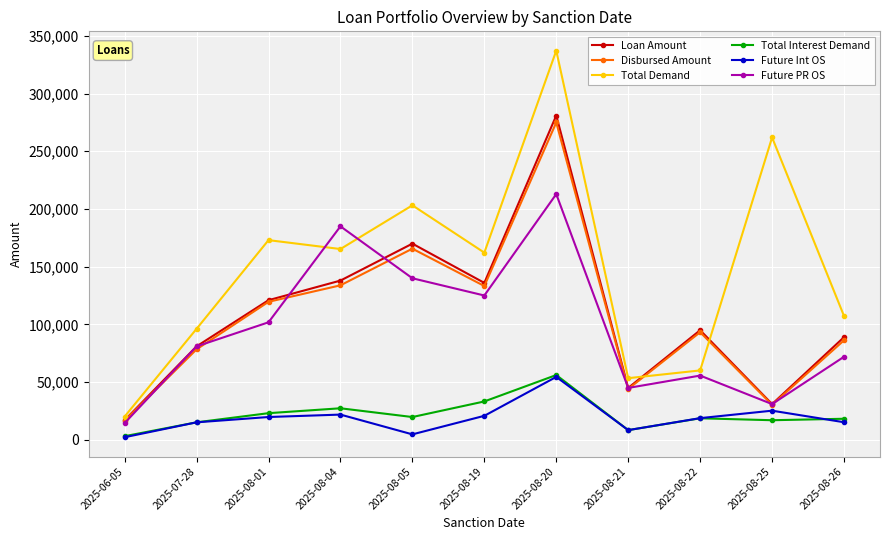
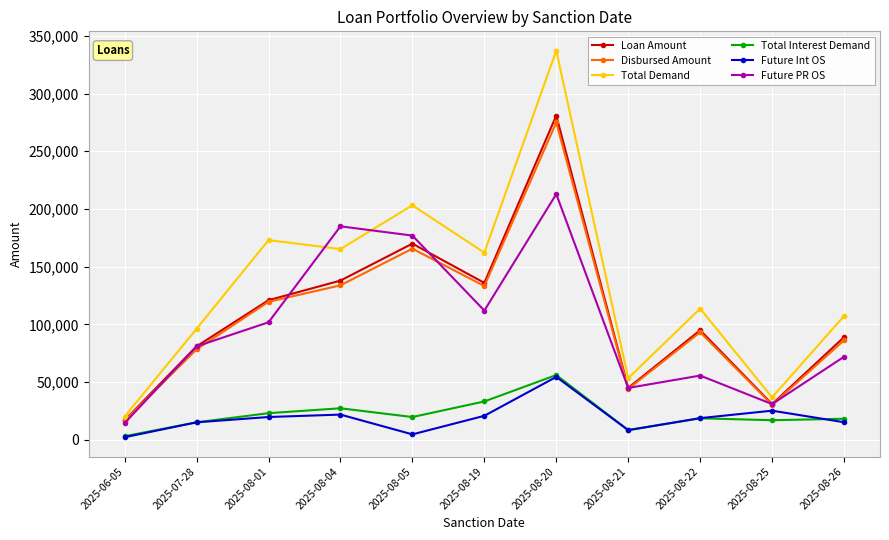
Future PR OS, 2025-08-05: 140,000 -> 177,000
Future PR OS, 2025-08-19: 125,000 -> 112,000
Total Demand, 2025-08-22: 60,000 -> 114,000
Total Demand, 2025-08-25: 262,000 -> 37,000
